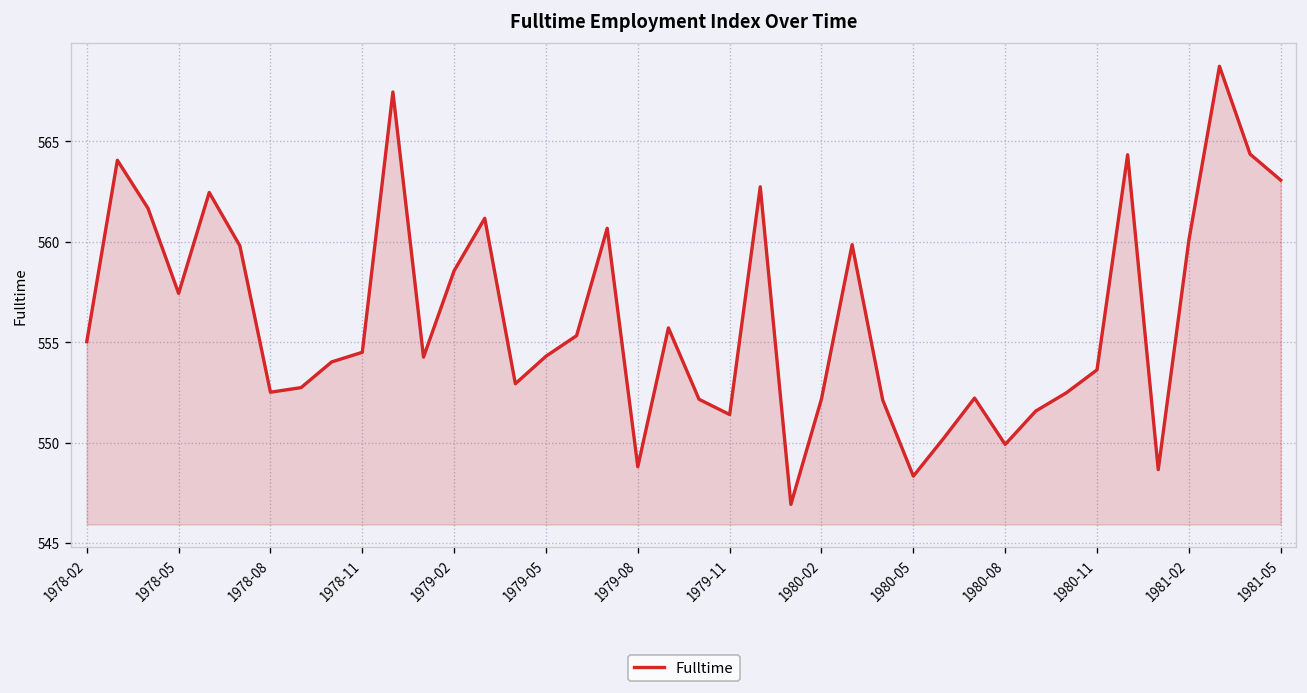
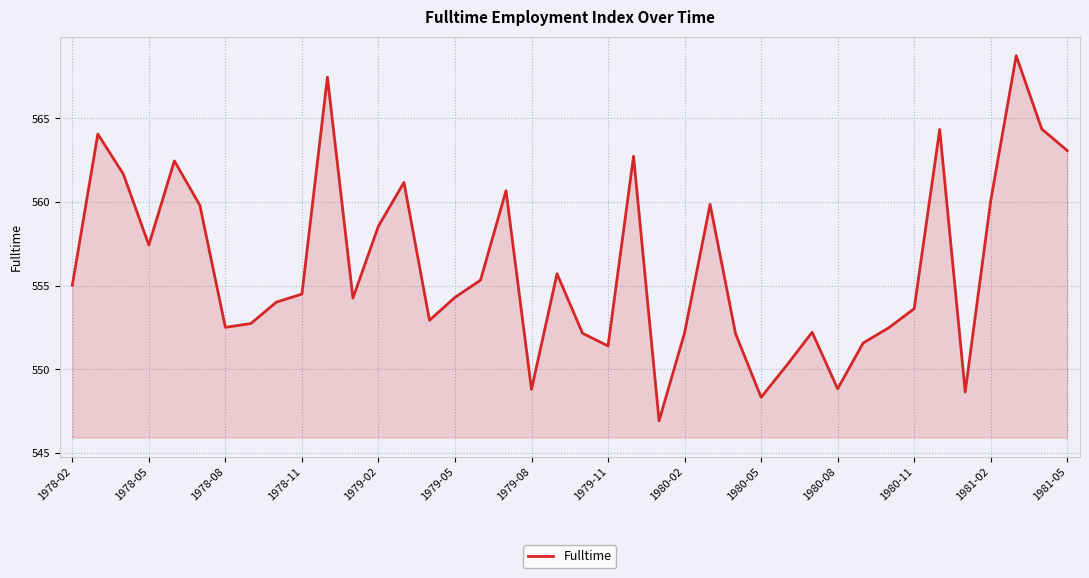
1980-08: 549.9 -> 548.8
